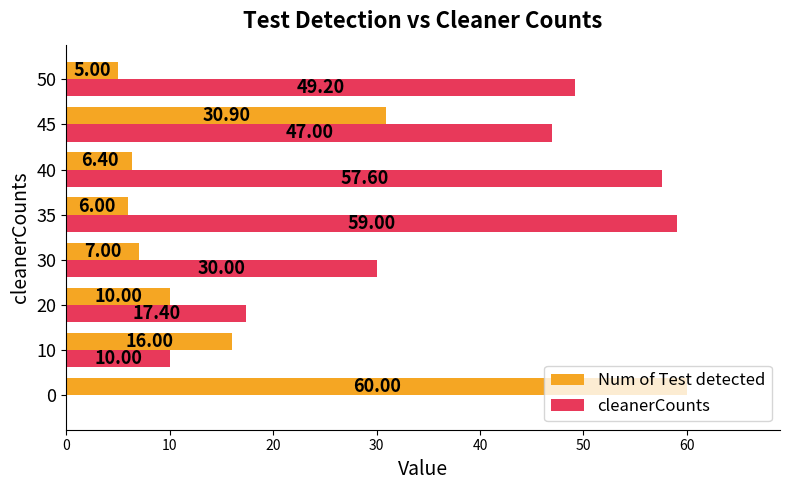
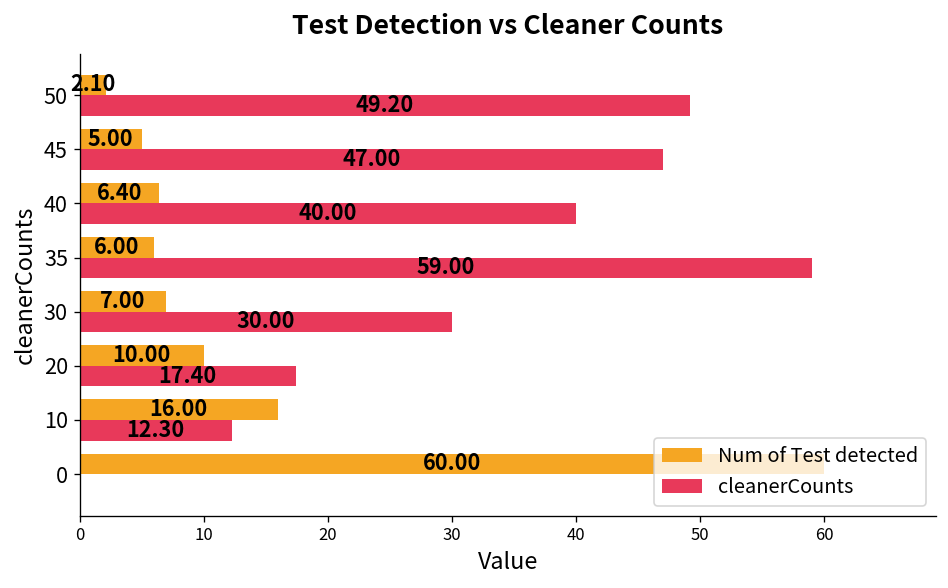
Num of Test detected, 50: 5.00 -> 2.10
Num of Test detected, 45: 30.90 -> 5.00
cleanerCounts, 40: 57.60 -> 40.00
cleanerCounts, 10: 10.00 -> 12.30
